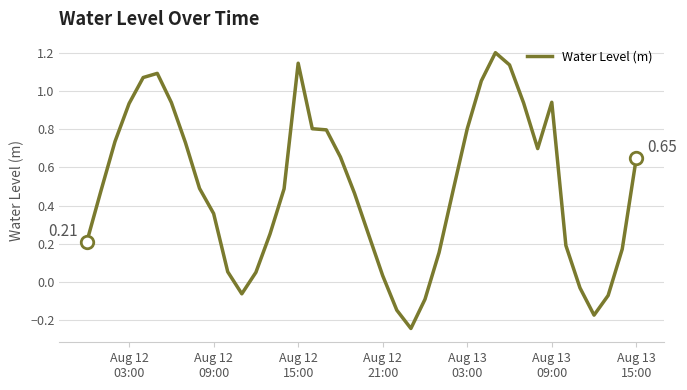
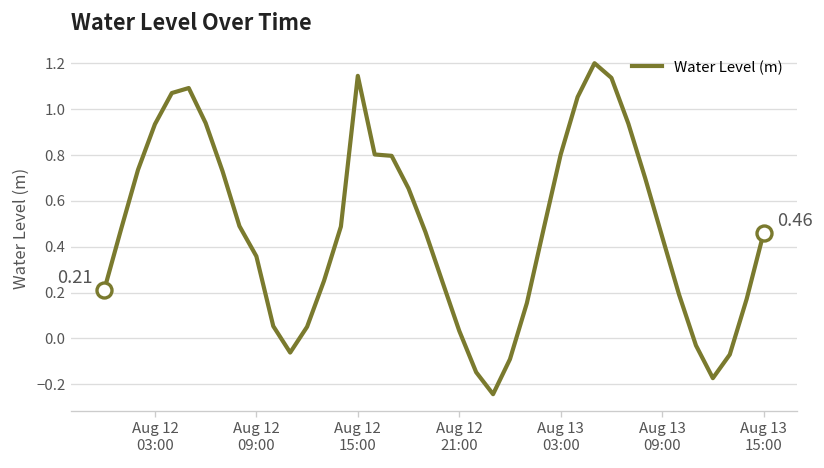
Water Level (m), Aug 13 09:00: 0.94 -> 0.44
Water Level (m), Aug 13 15:00: 0.65 -> 0.46
